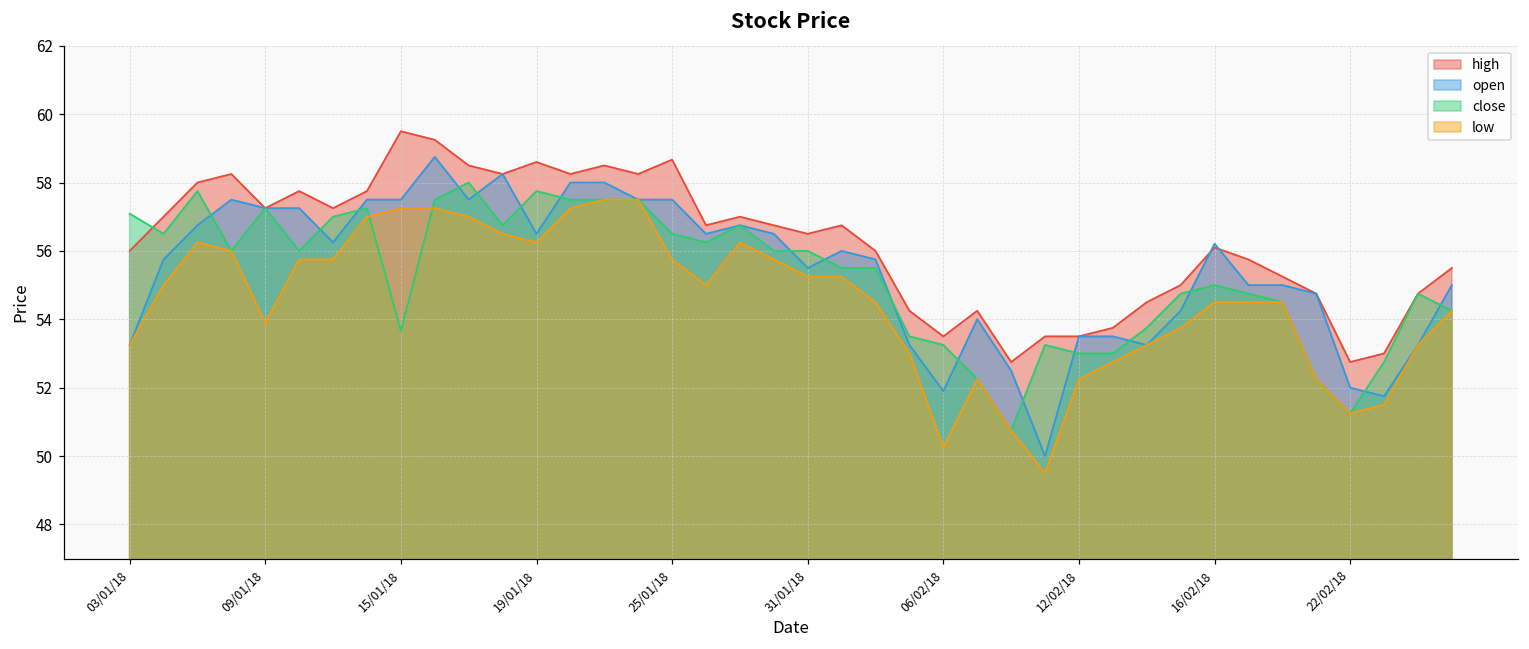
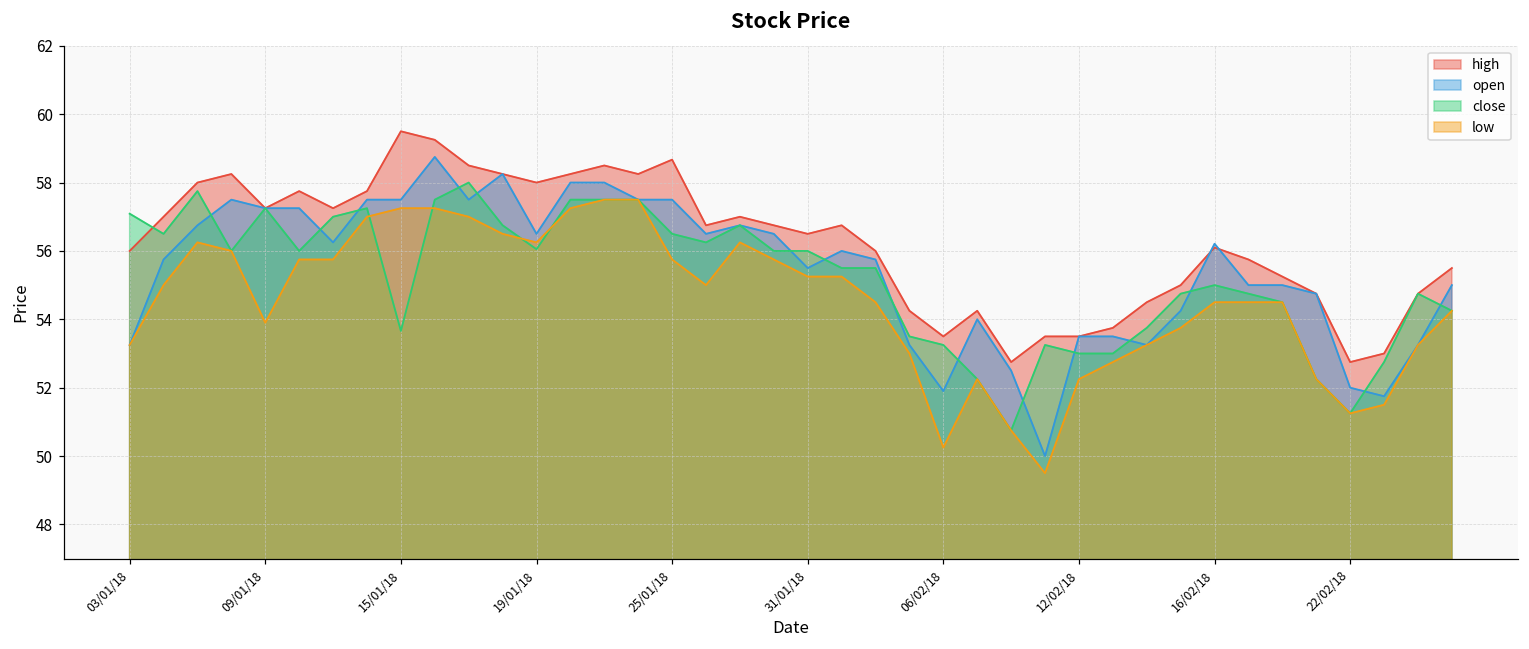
high, 19/01/18: 58.6 -> 58.0
close, 19/01/18: 57.8 -> 56.1
